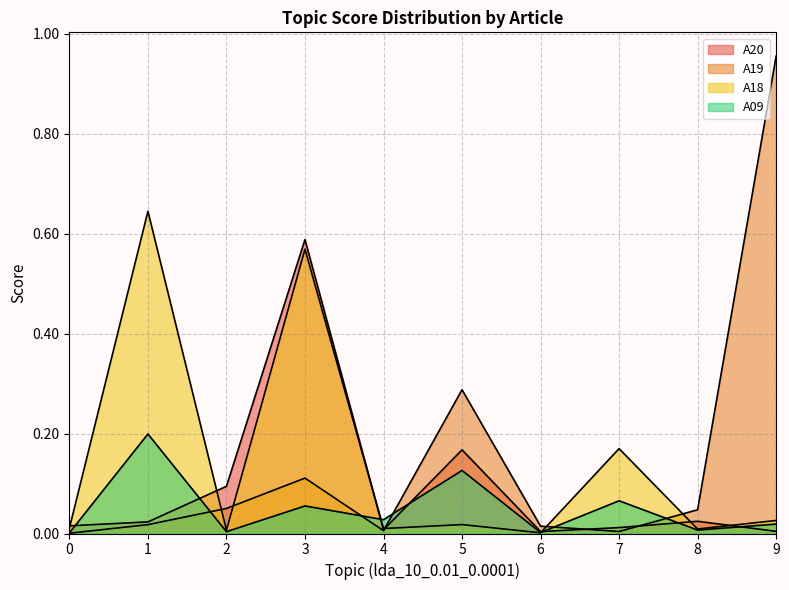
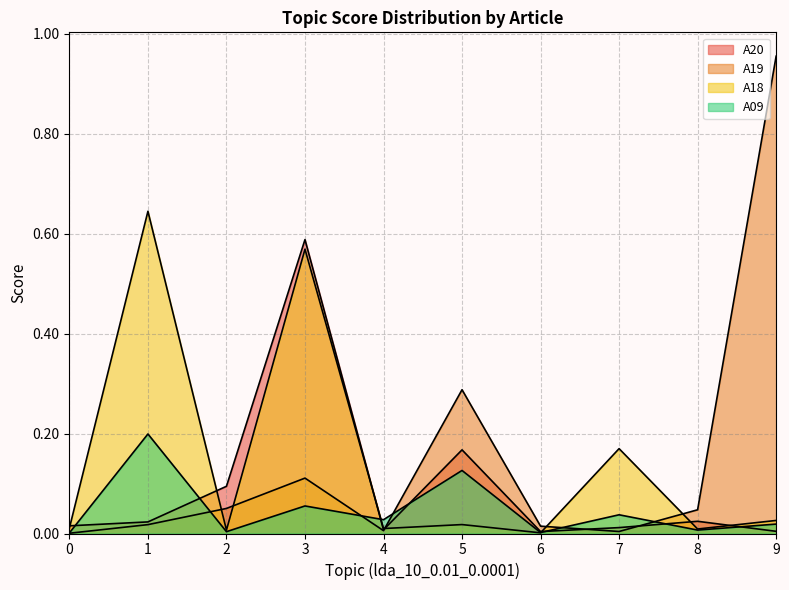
A09, 7: 0.07 -> 0.04
